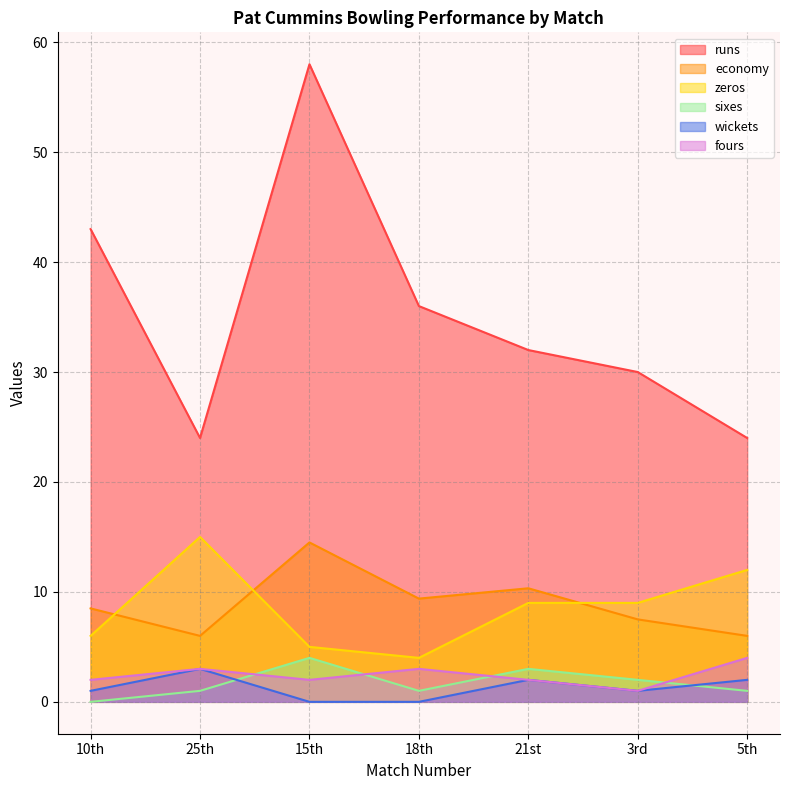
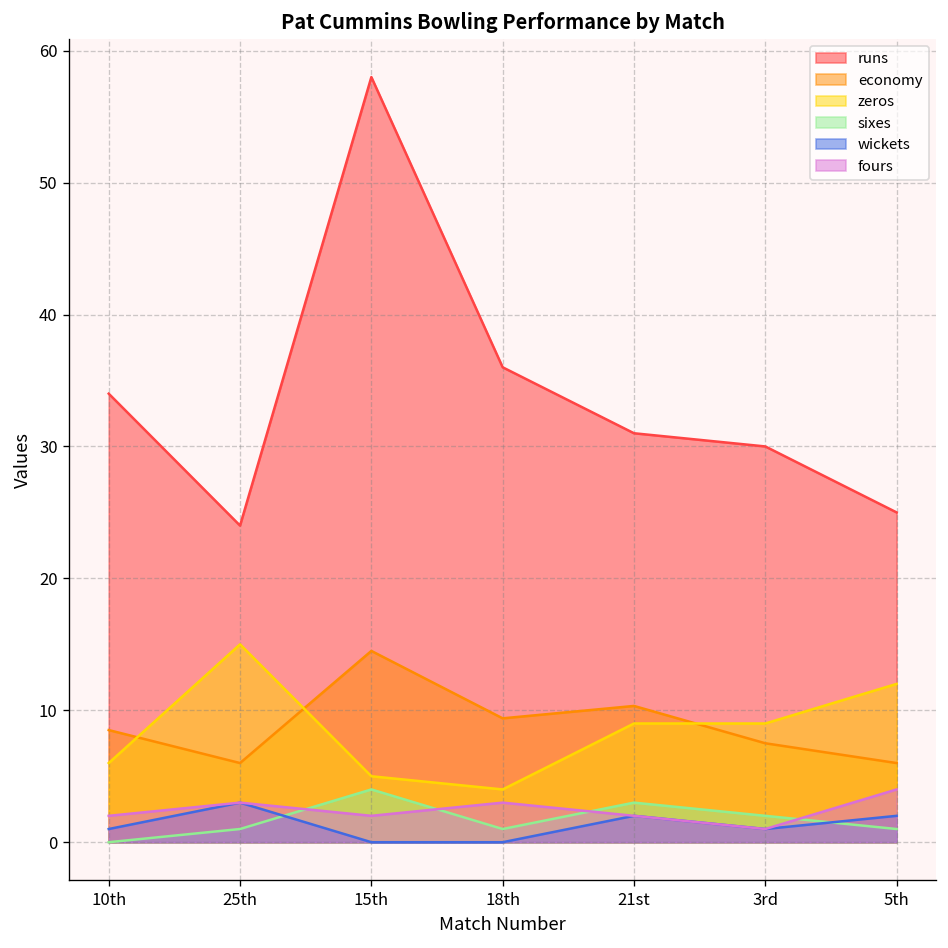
runs, 10th: 43 -> 34
runs, 21st: 32 -> 31
runs, 5th: 24 -> 25
